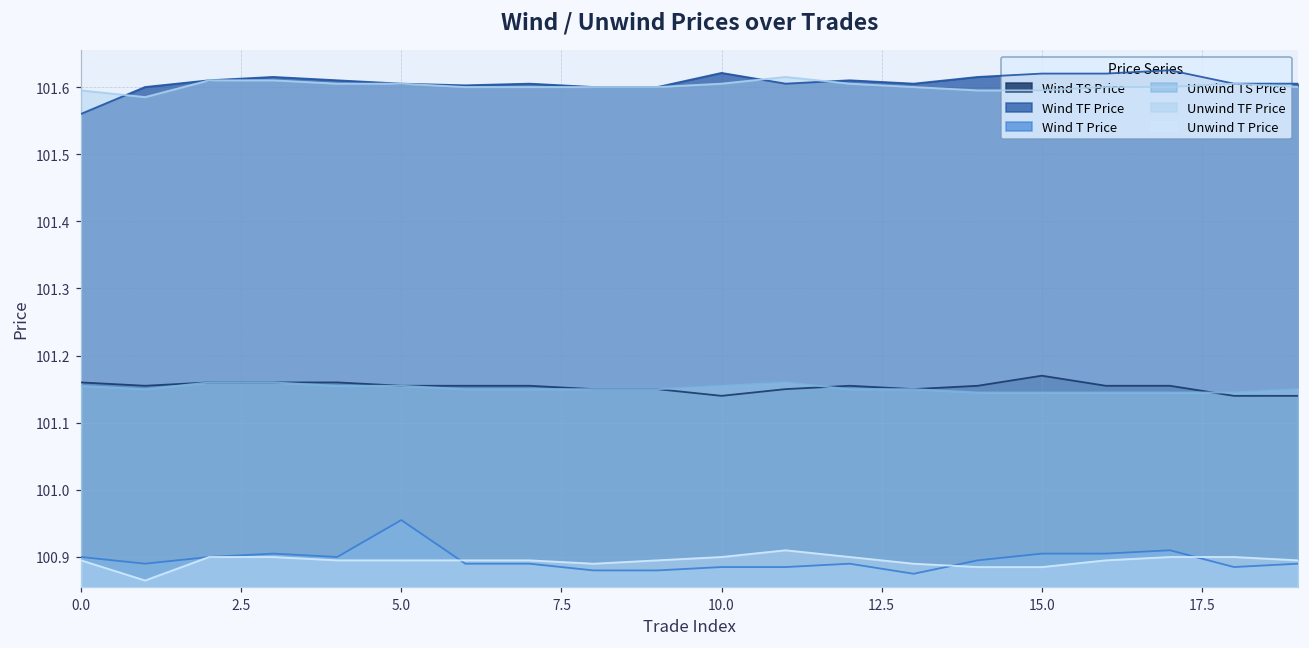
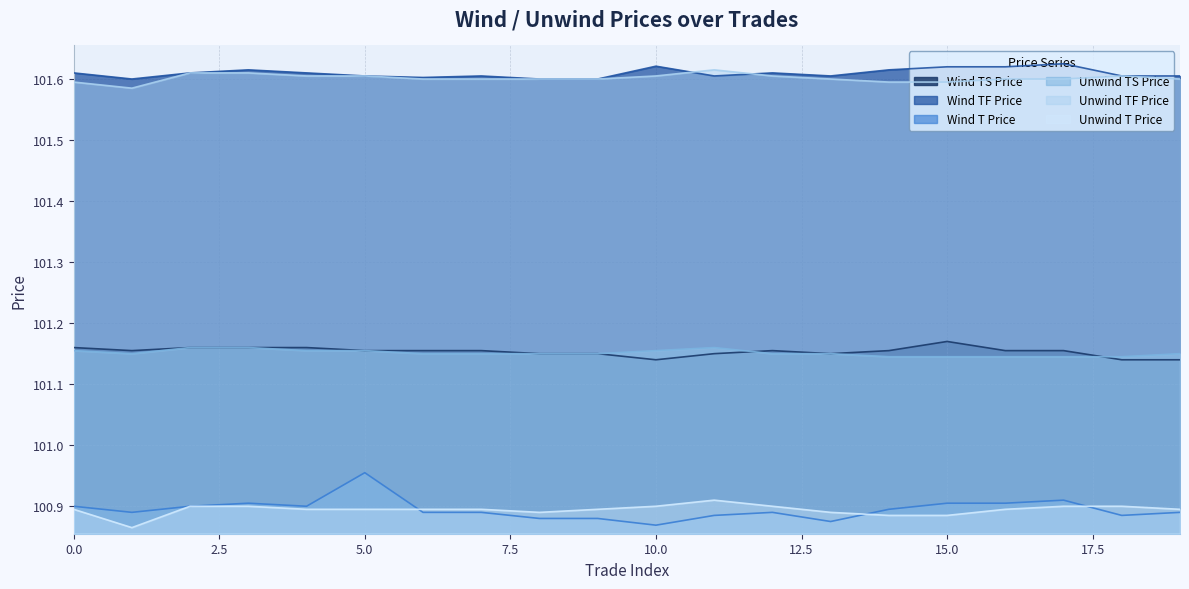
Wind TF Price, 0.0: 101.56 -> 101.61
Wind T Price, 10.0: 100.89 -> 100.87
